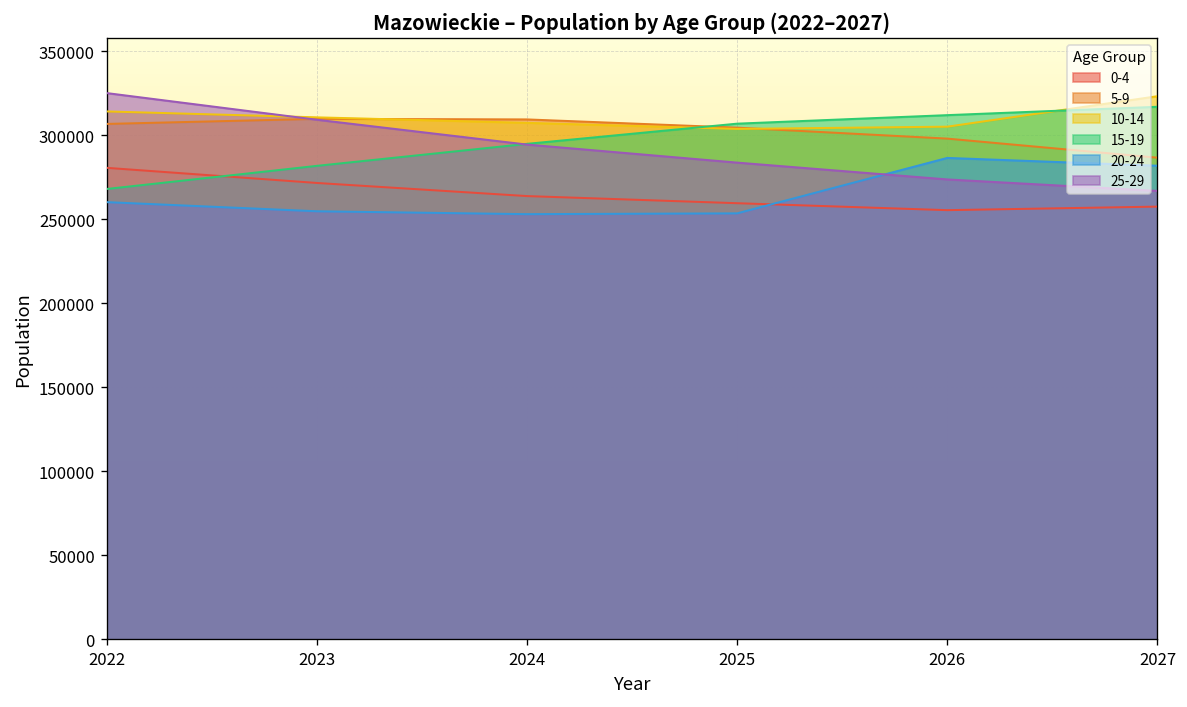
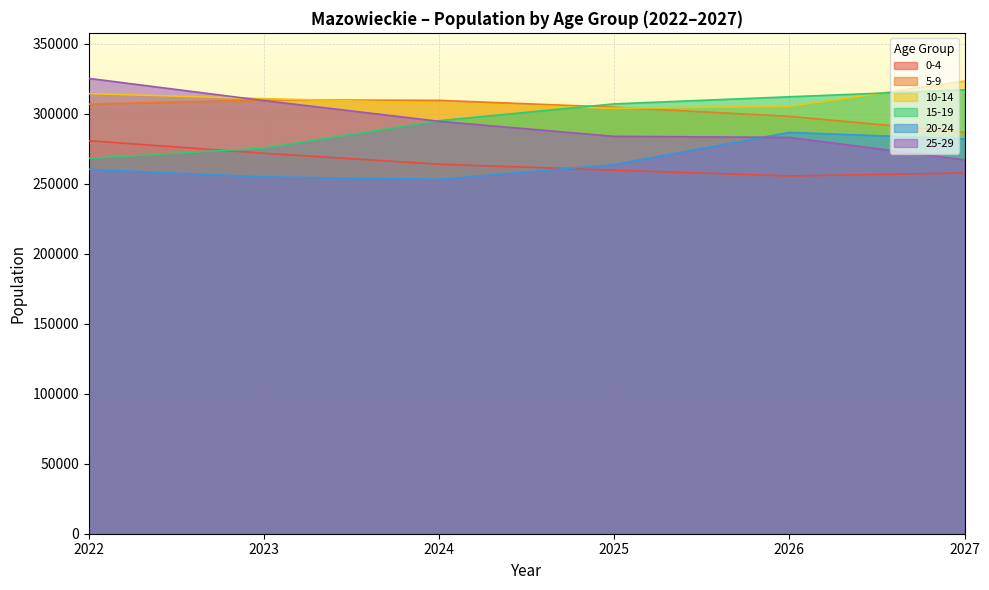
15-19, 2023: 282000 -> 275000
20-24, 2025: 254000 -> 264000
25-29, 2026: 274000 -> 283000
